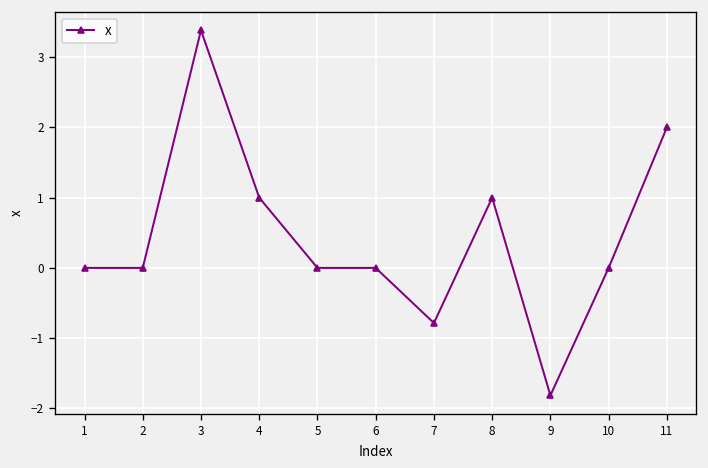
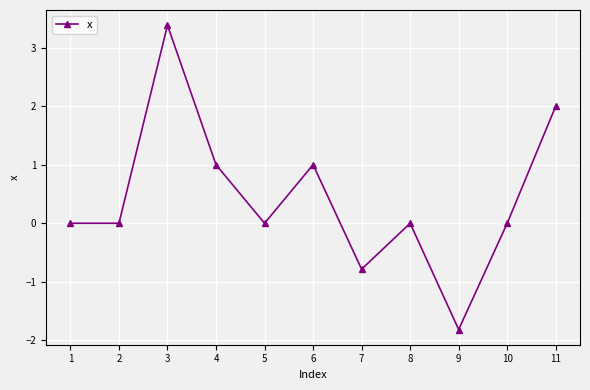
6: 0 -> 1
8: 1 -> 0
